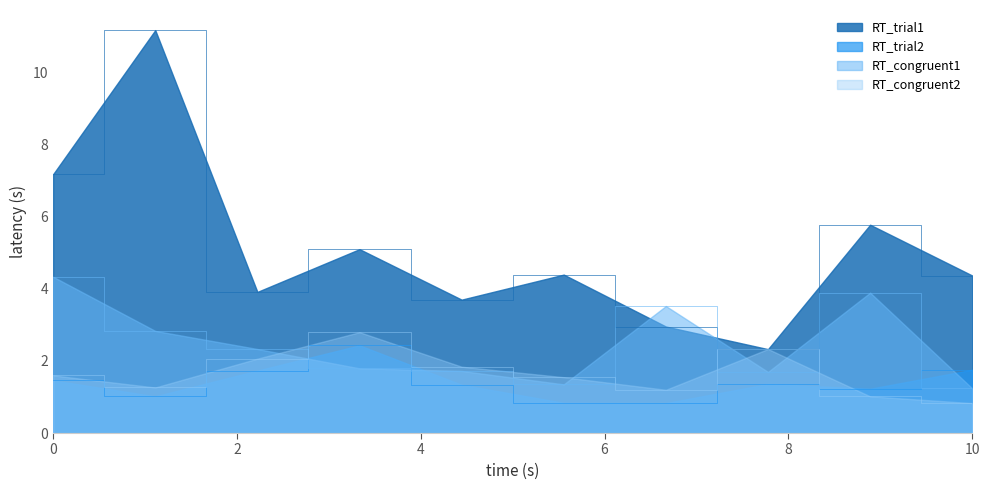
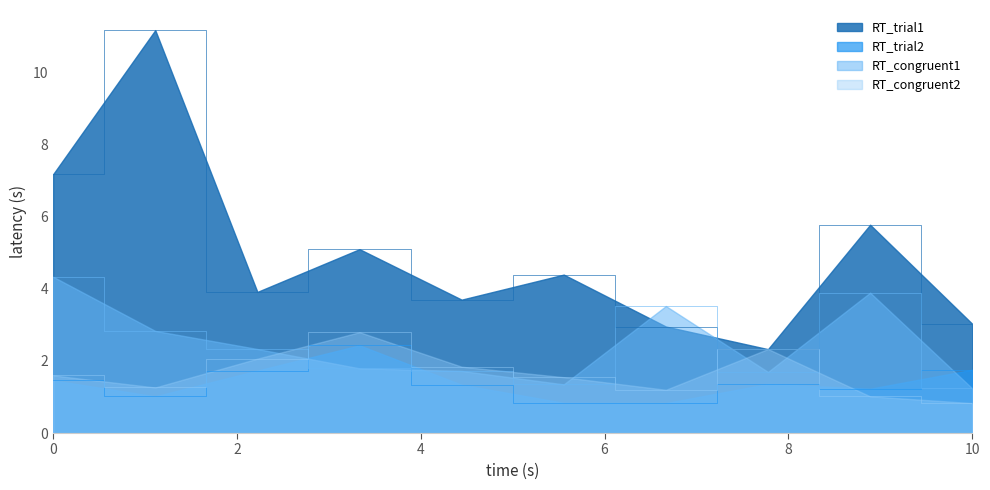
RT_trial1, 10: 4.4 -> 3.0
